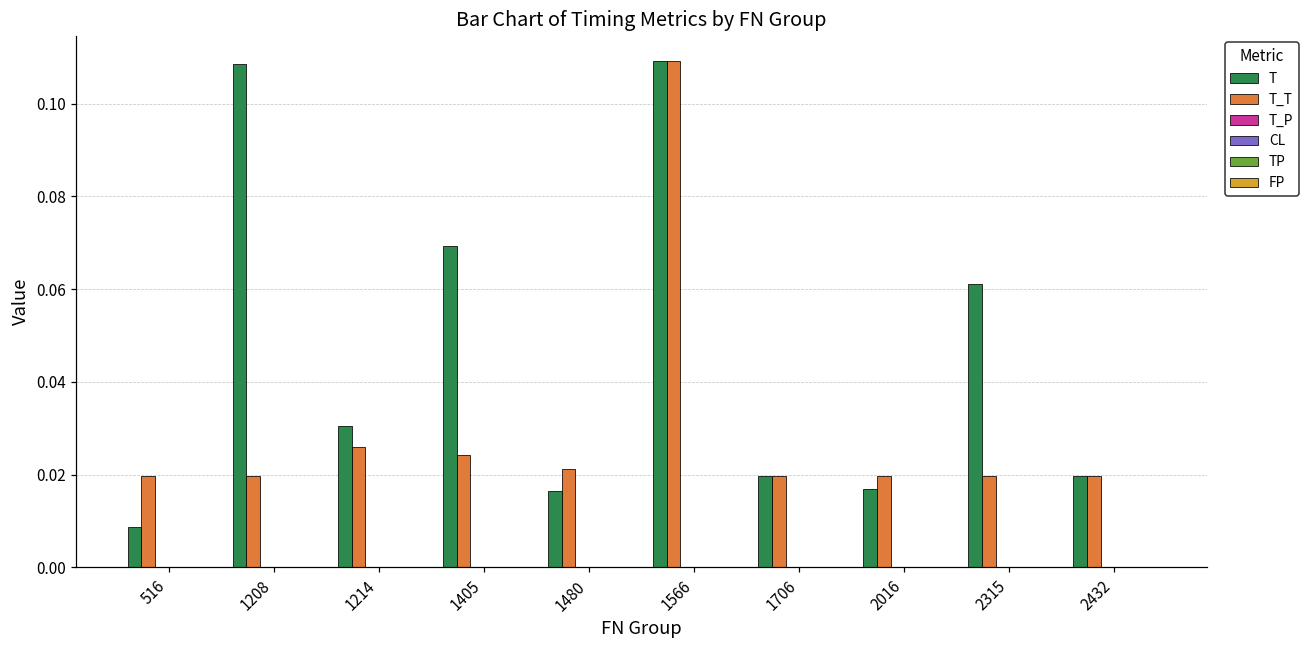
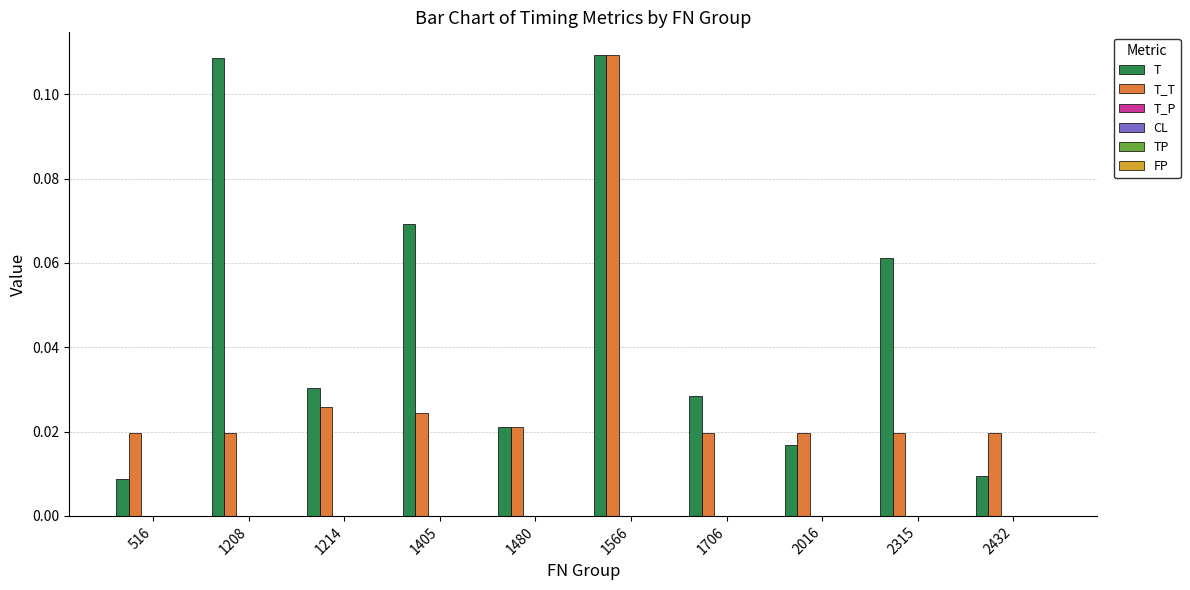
T, 1480: 0.016 -> 0.021
T, 1706: 0.020 -> 0.028
T, 2432: 0.020 -> 0.010
